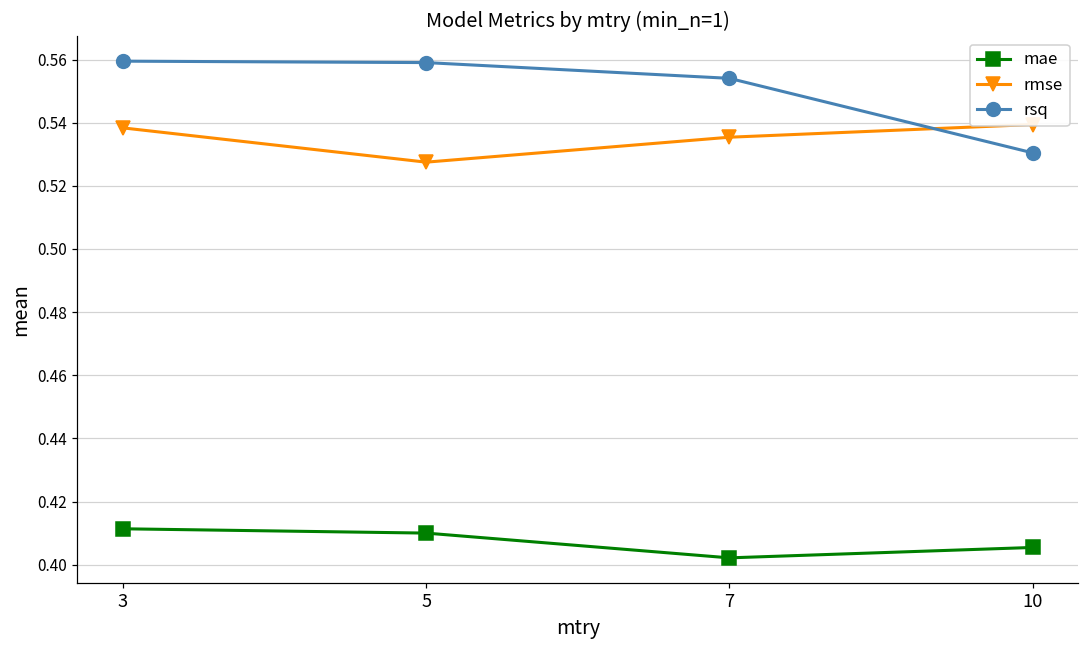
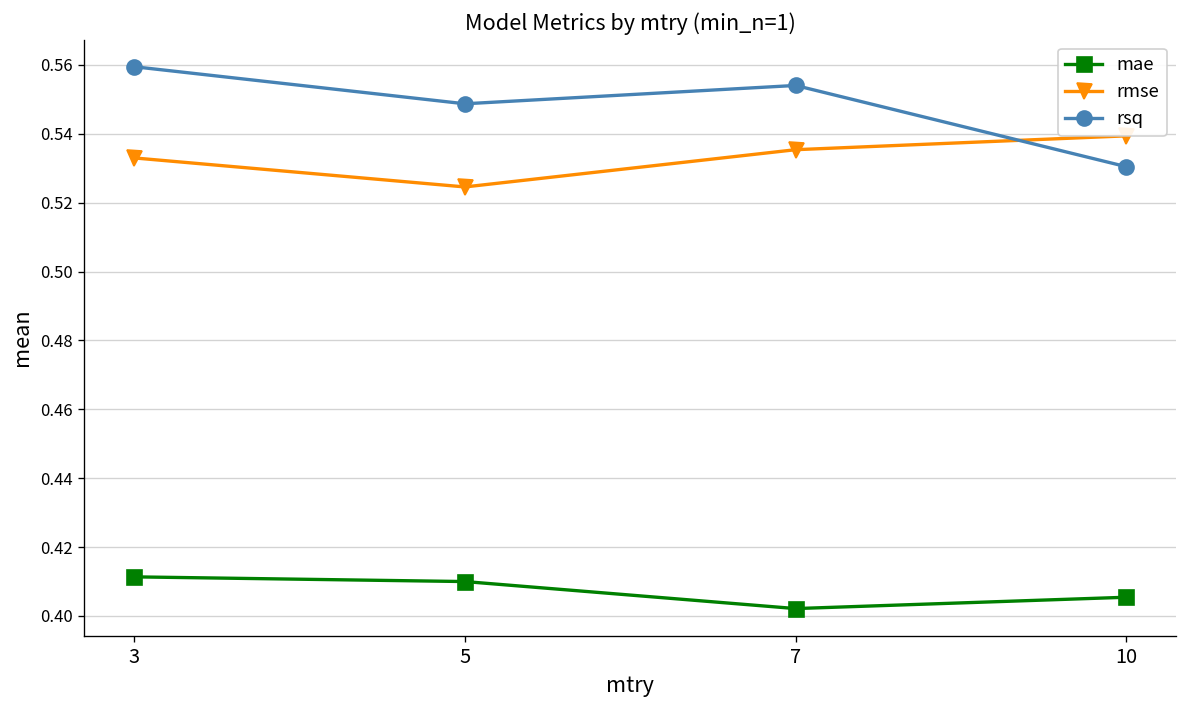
rmse, 3: 0.538 -> 0.533
rmse, 5: 0.527 -> 0.525
rsq, 5: 0.559 -> 0.549
